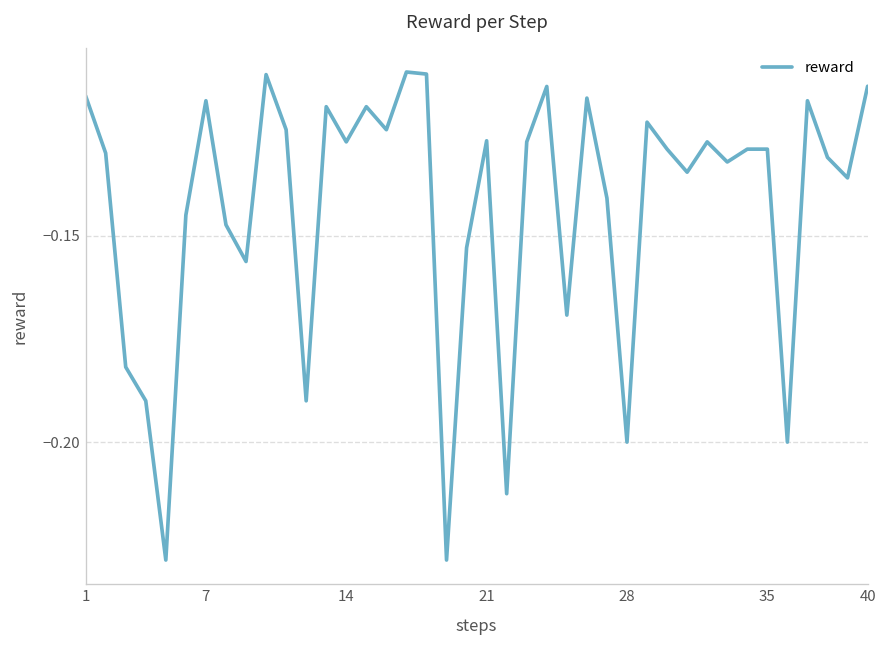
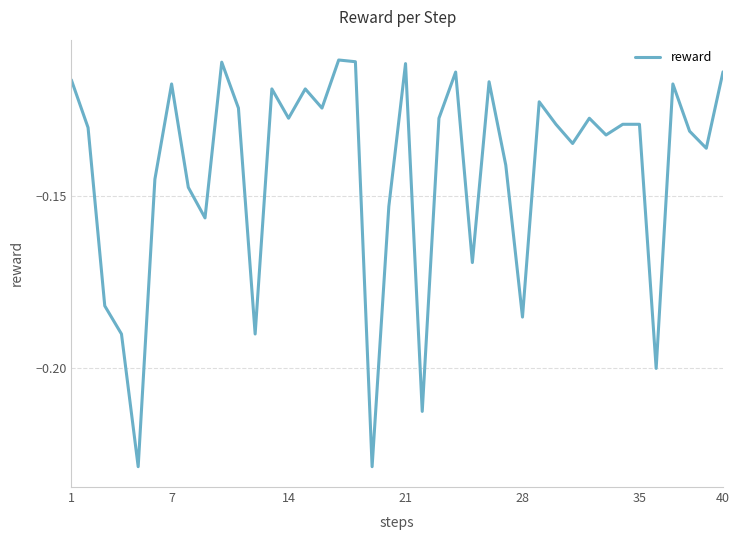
21: -0.127 -> -0.111
28: -0.200 -> -0.185
